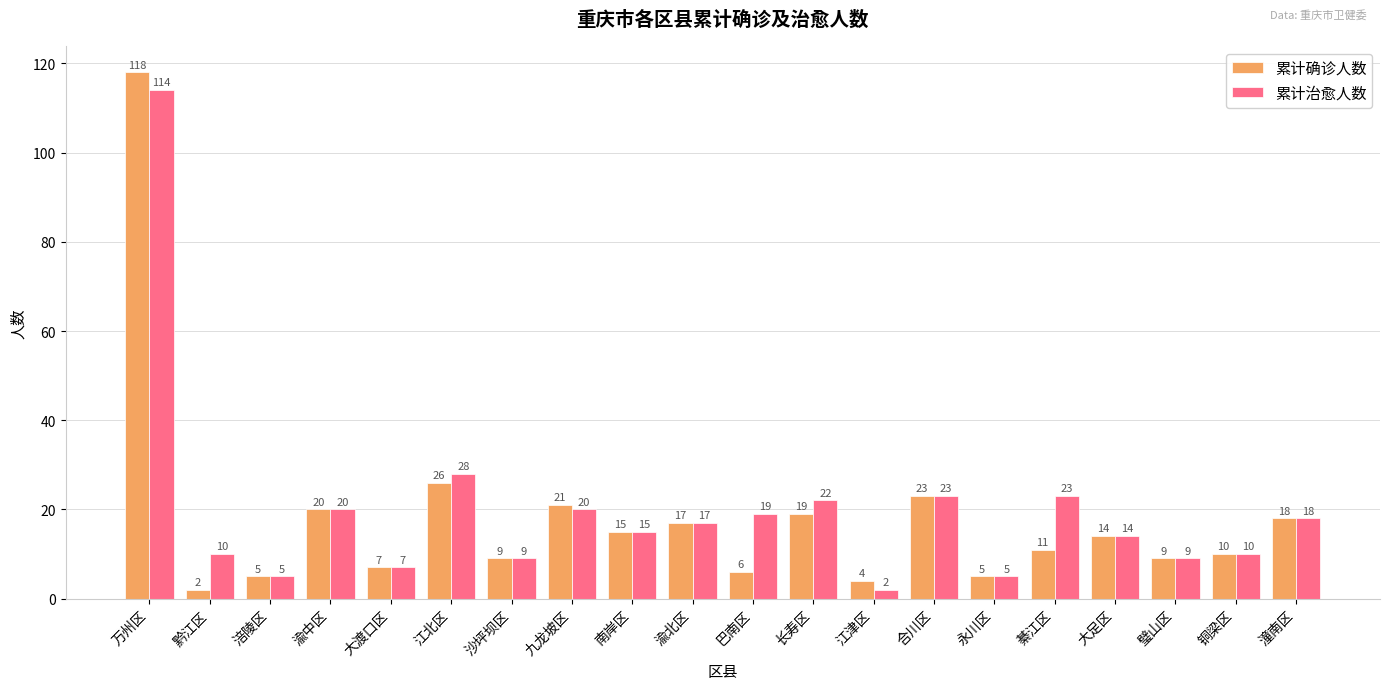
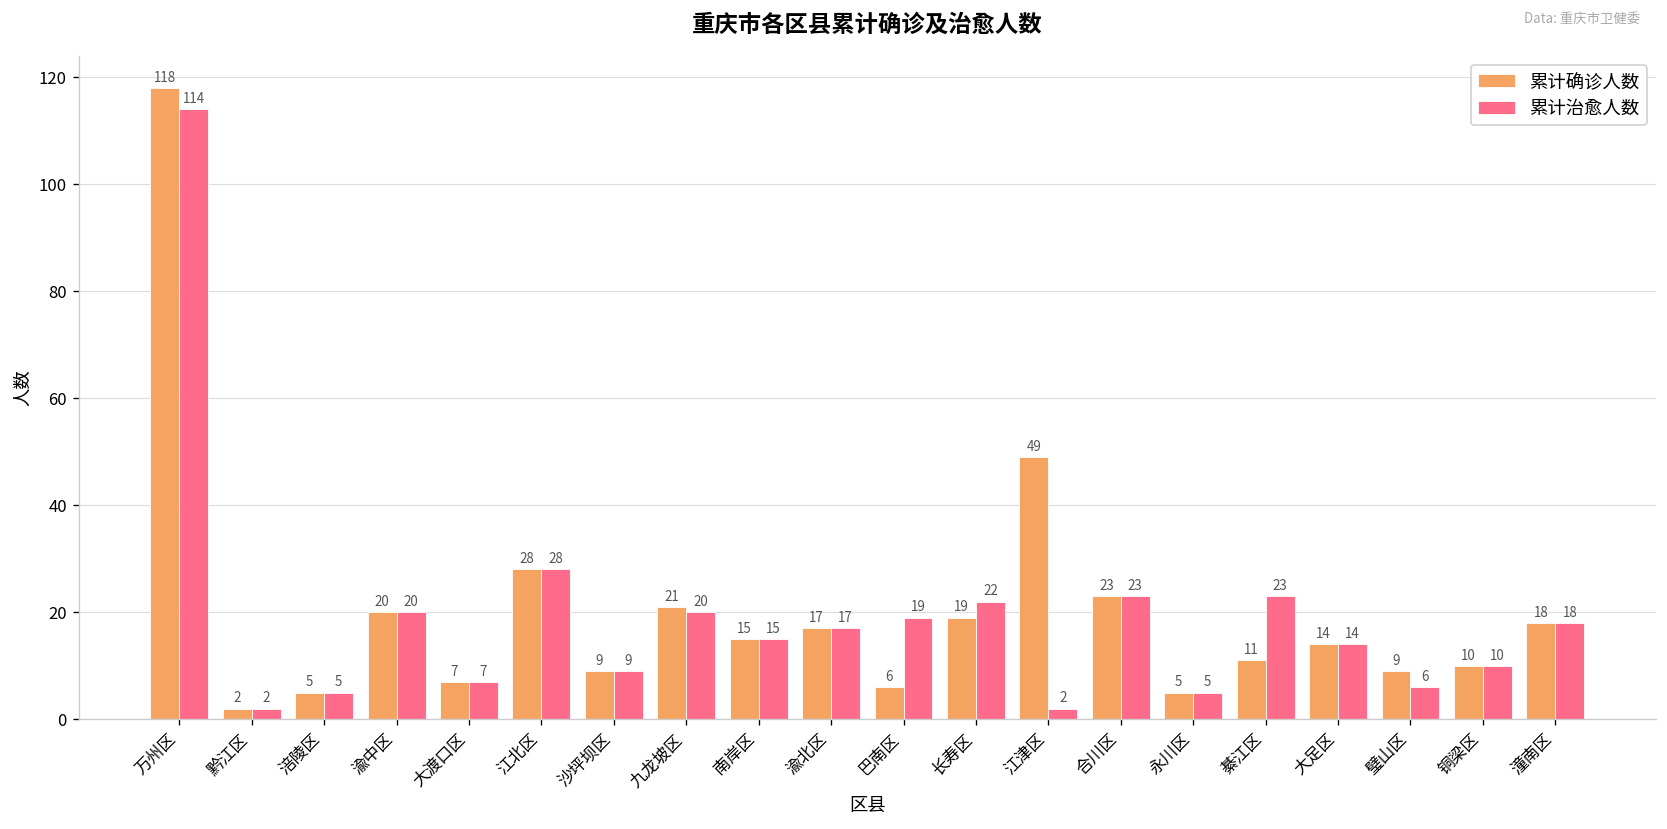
累计治愈人数, 黔江区: 10 -> 2
累计确诊人数, 江北区: 26 -> 28
累计确诊人数, 江津区: 4 -> 49
累计治愈人数, 璧山区: 9 -> 6
